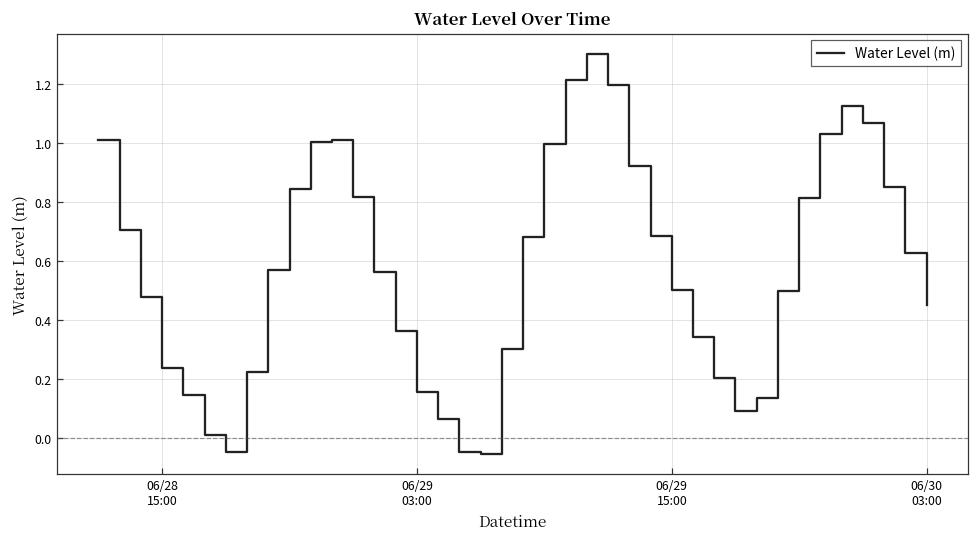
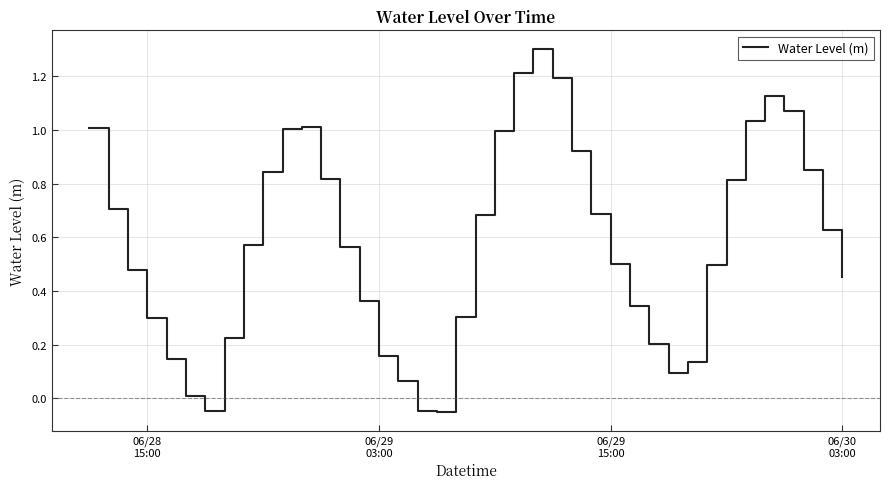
06/28 15:00: 0.24 -> 0.30
